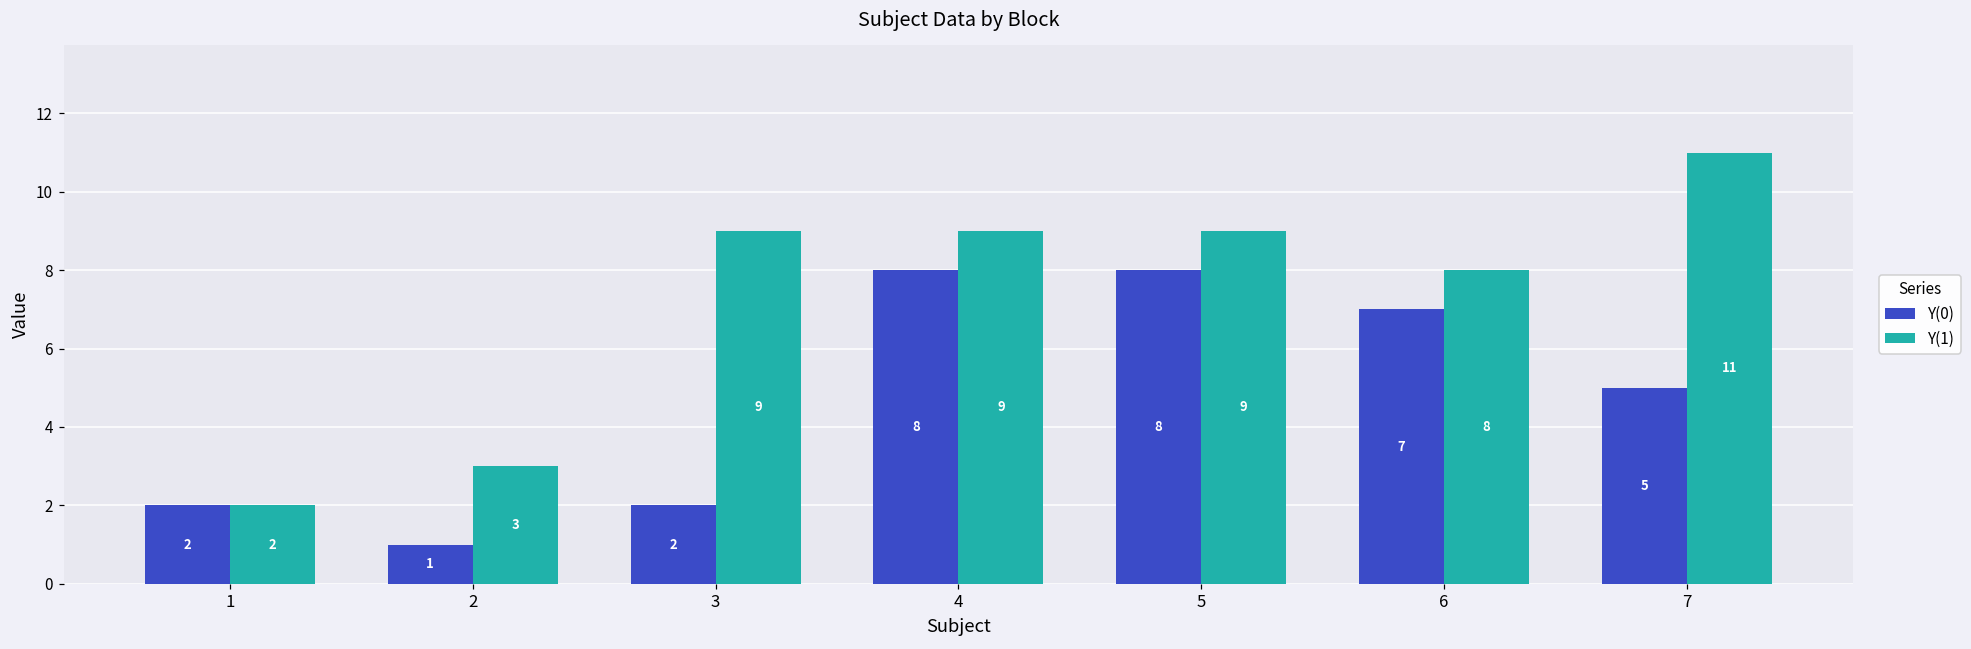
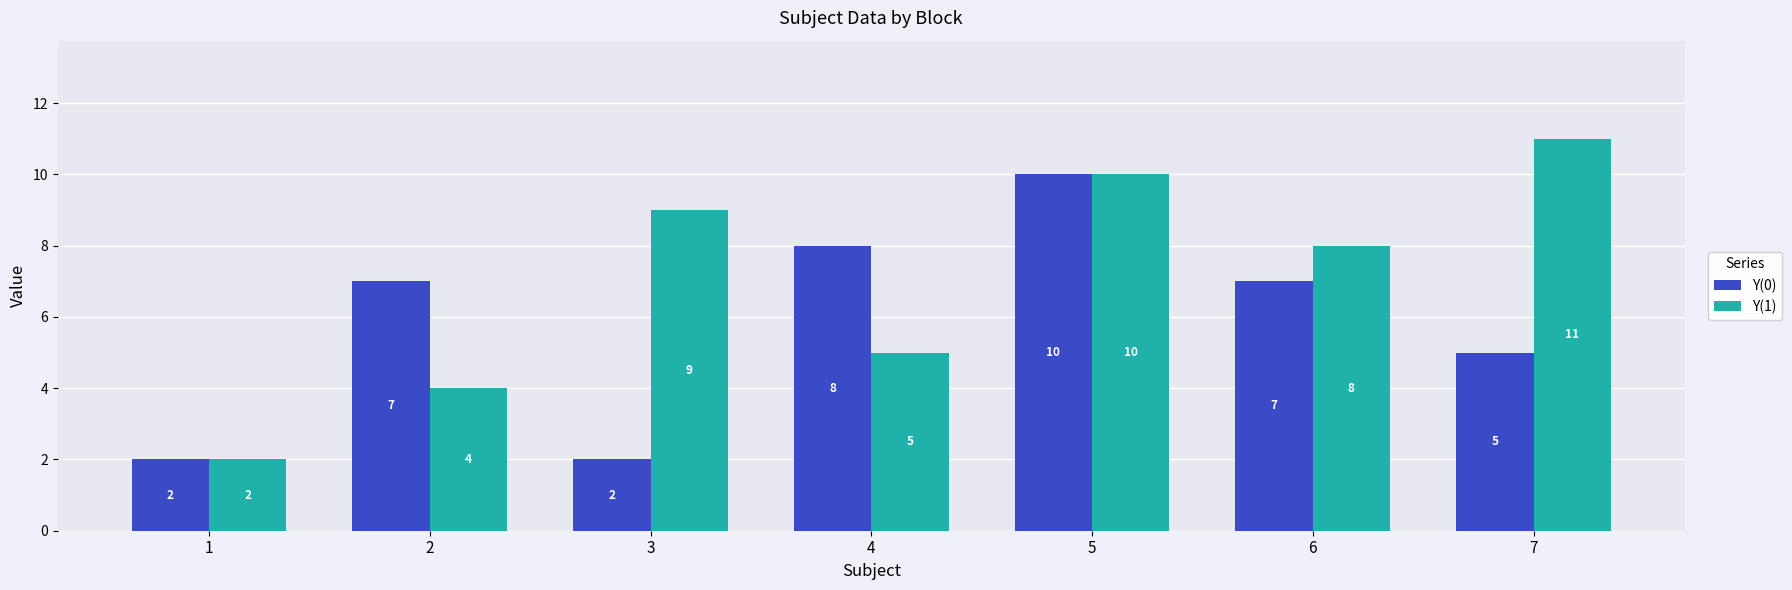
Y(0), 2: 1 -> 7
Y(1), 2: 3 -> 4
Y(1), 4: 9 -> 5
Y(0), 5: 8 -> 10
Y(1), 5: 9 -> 10
